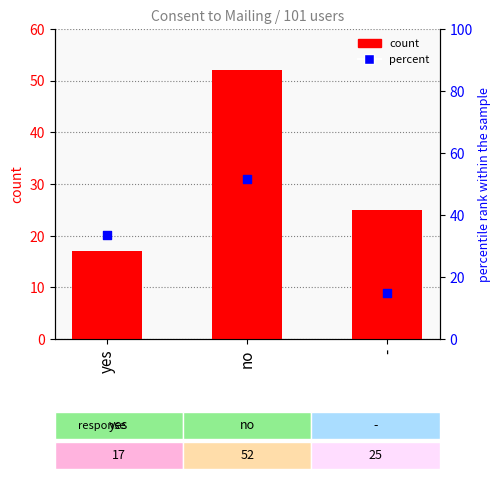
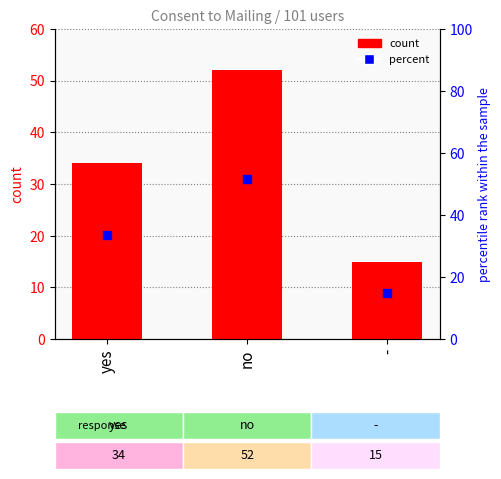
count, yes: 17 -> 34
count, -: 25 -> 15
